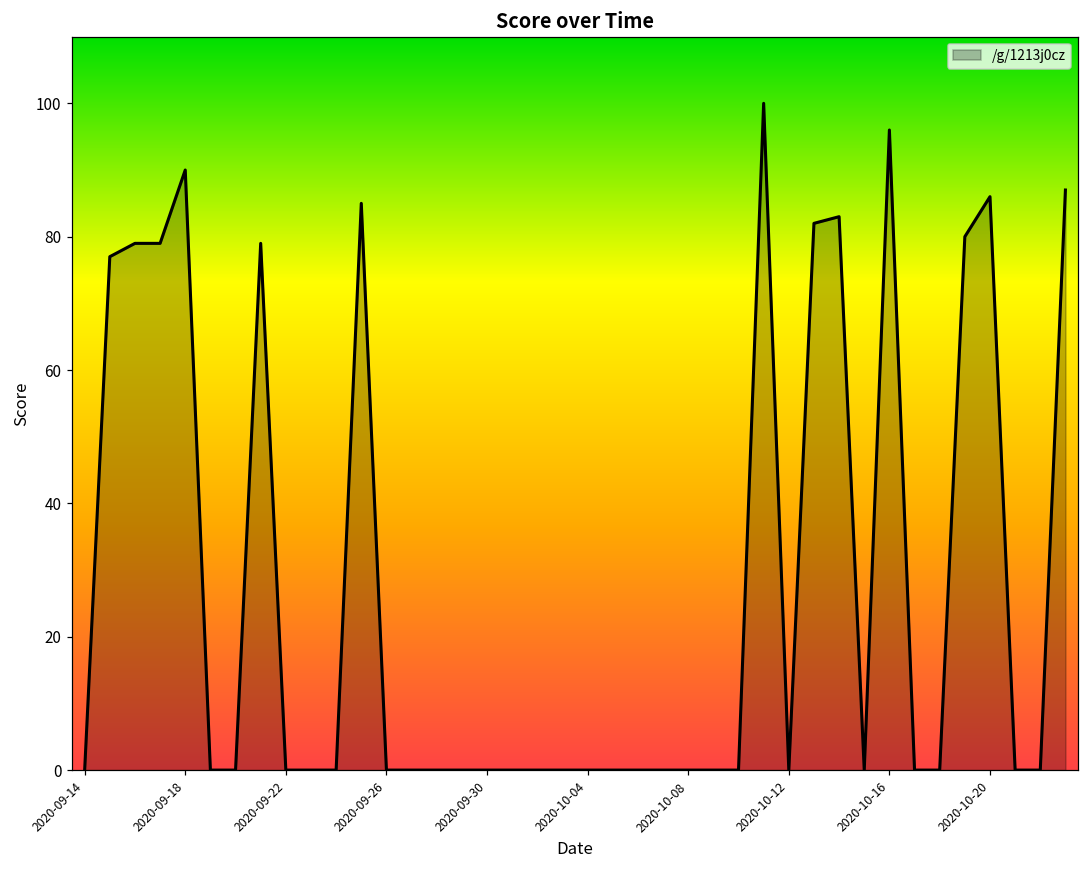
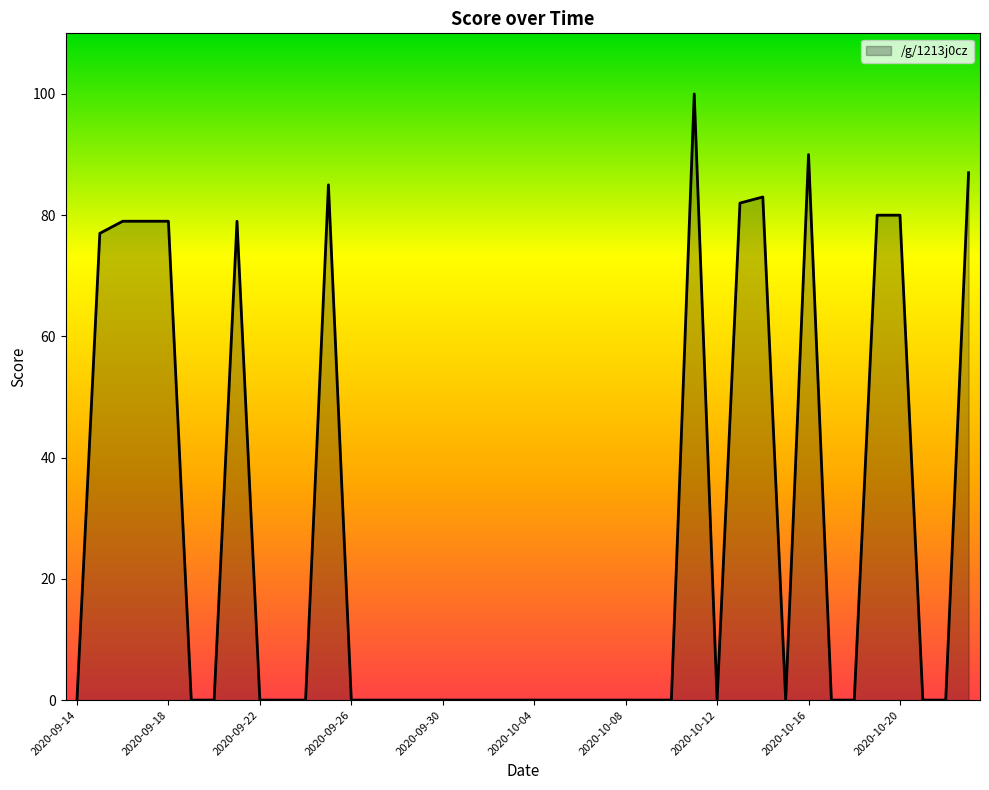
2020-09-18: 90 -> 79
2020-10-16: 96 -> 90
2020-10-20: 86 -> 80
